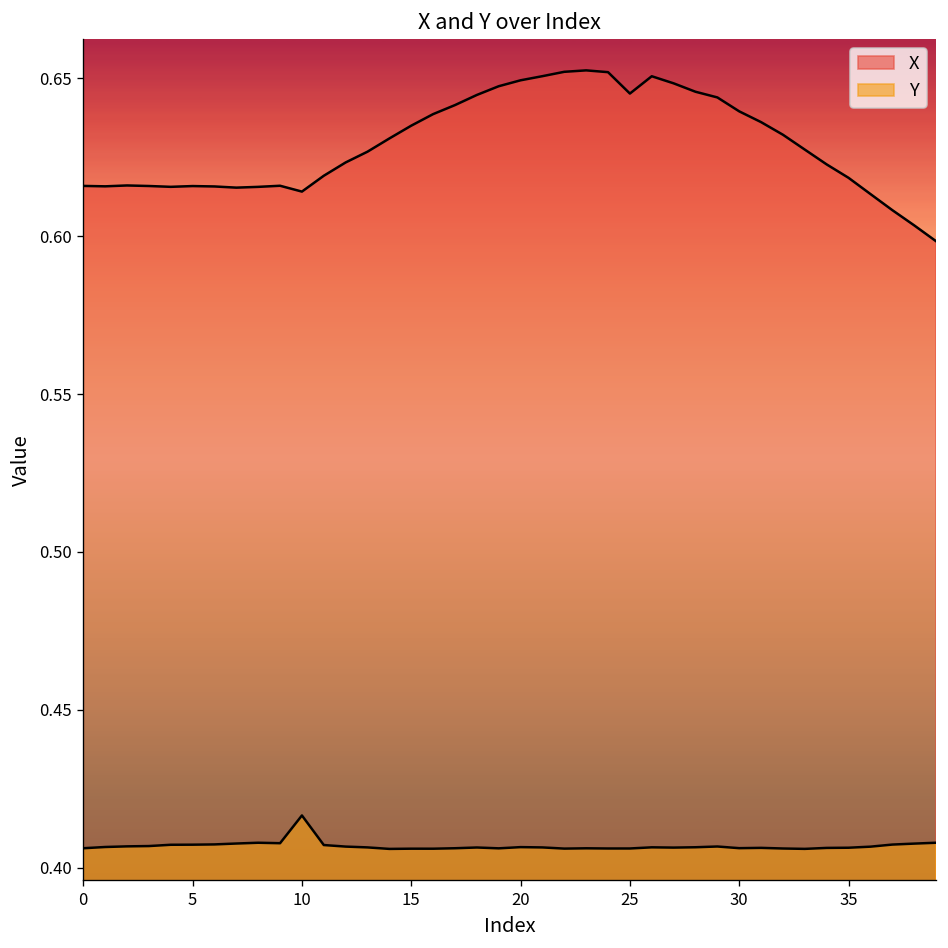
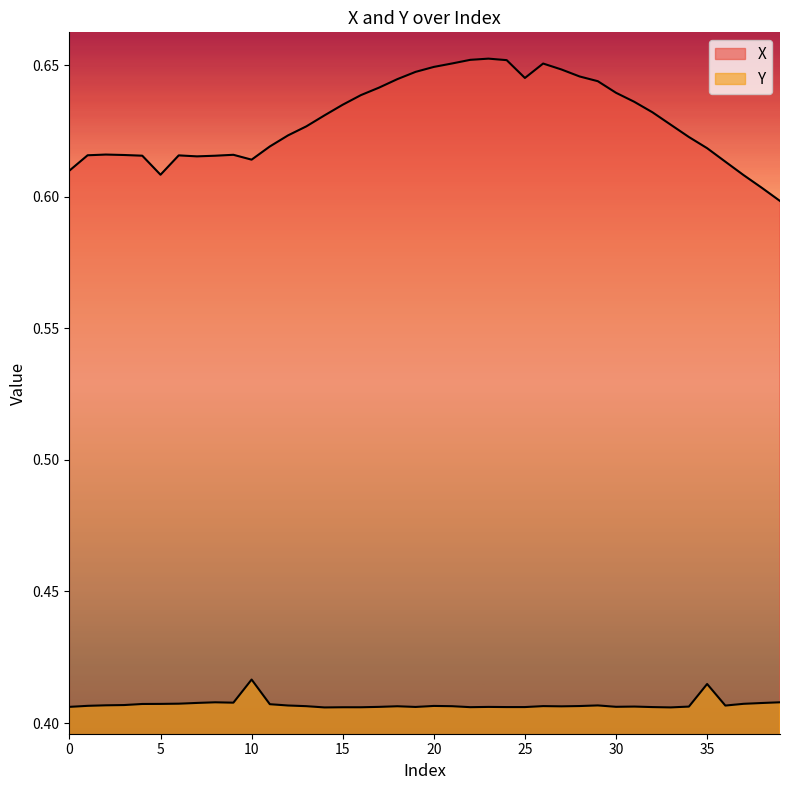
X, 0: 0.616 -> 0.610
X, 5: 0.616 -> 0.608
Y, 35: 0.406 -> 0.415
